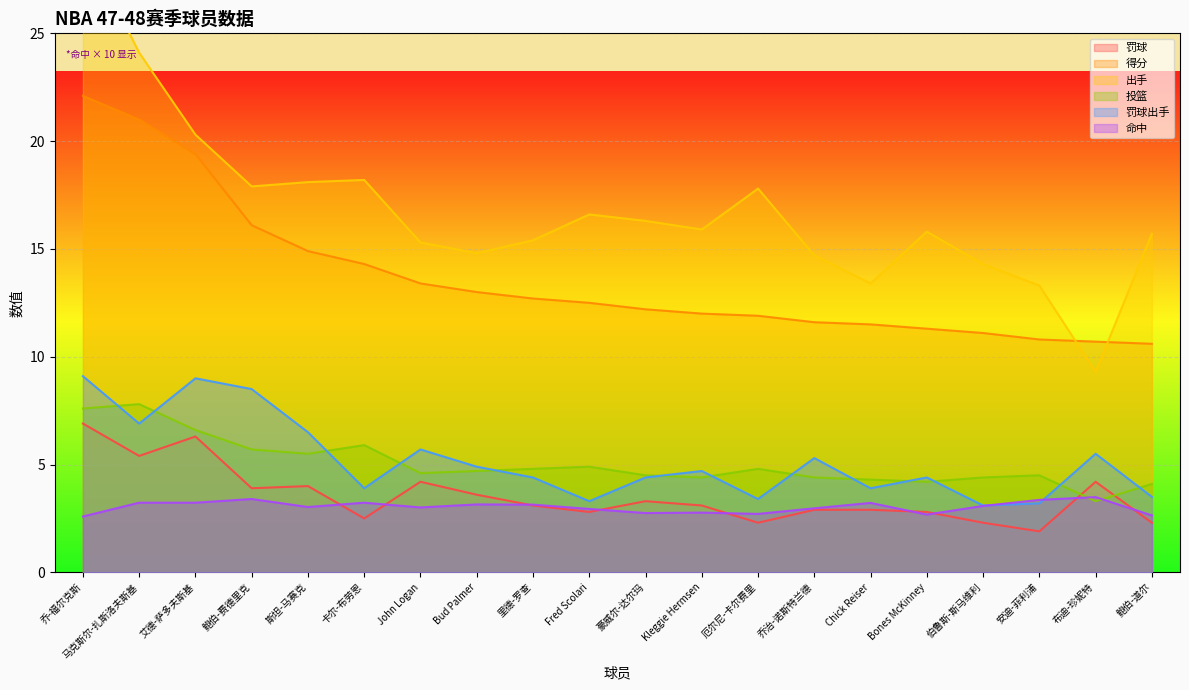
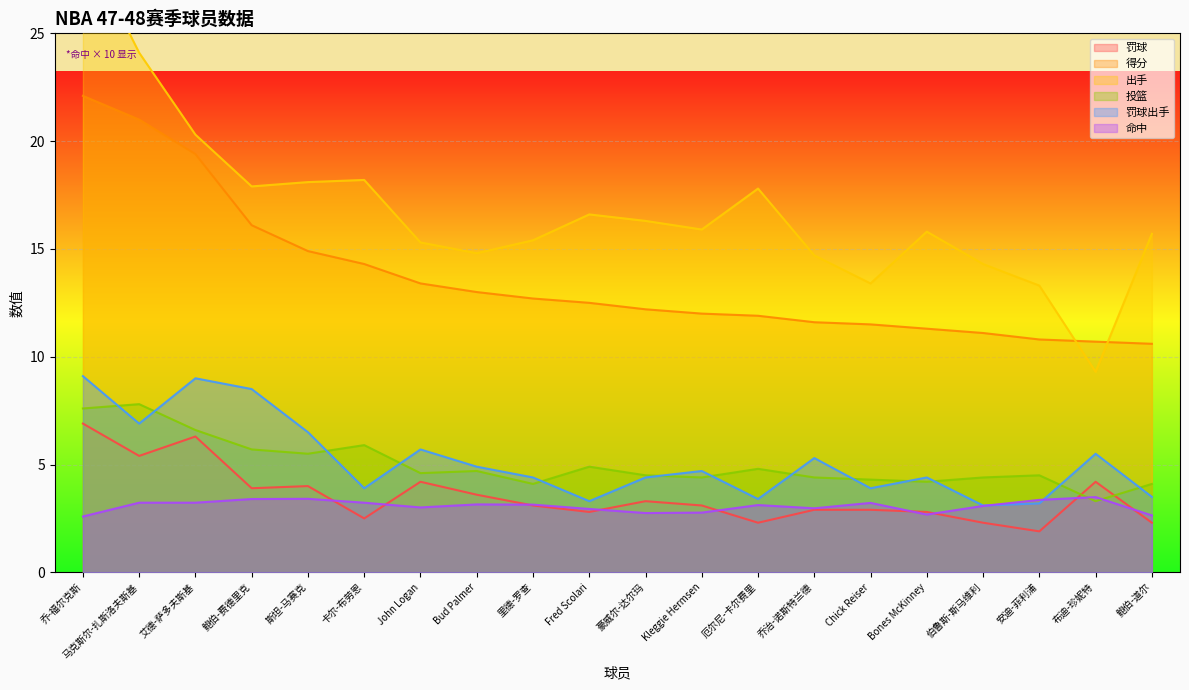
命中, 斯坦-马赛克: 3.0 -> 3.4
投篮, 里德-罗查: 4.8 -> 4.1
命中, 厄尔尼-卡尔费里: 2.7 -> 3.1
